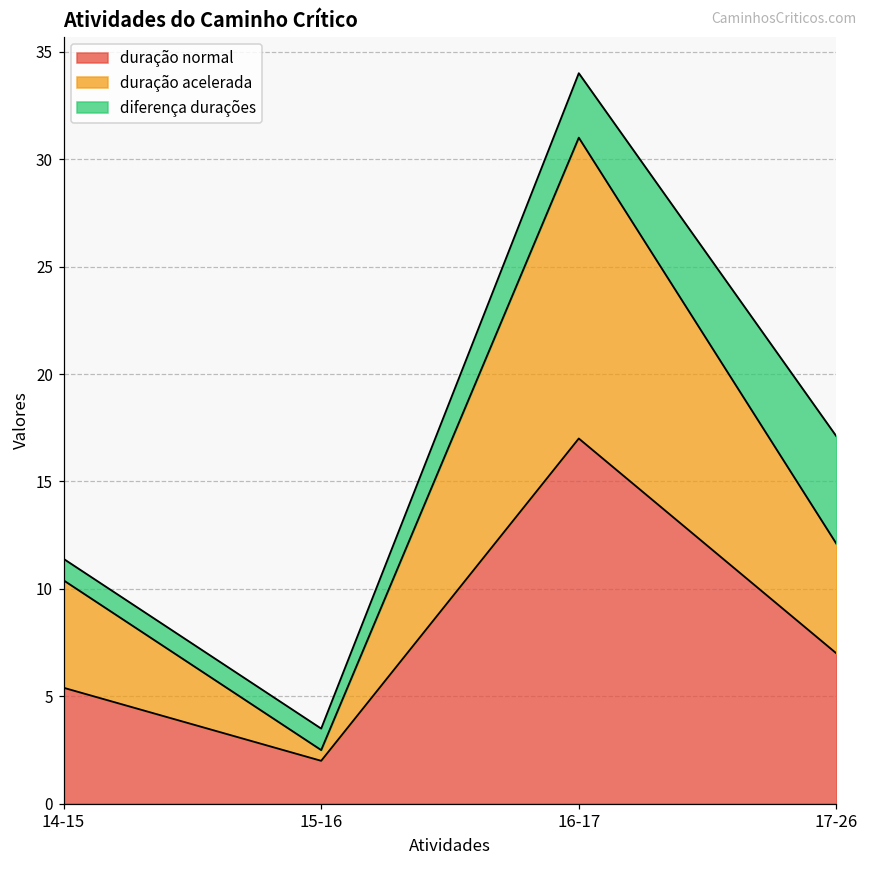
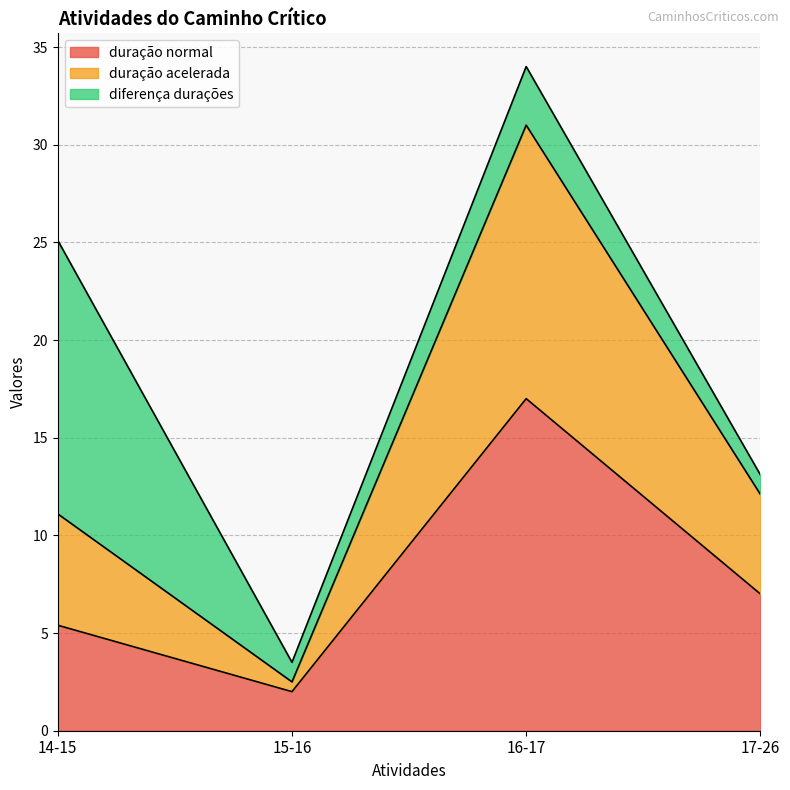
duração acelerada, 14-15: 5.0 -> 5.7
diferença durações, 14-15: 1 -> 14
diferença durações, 17-26: 5 -> 1
